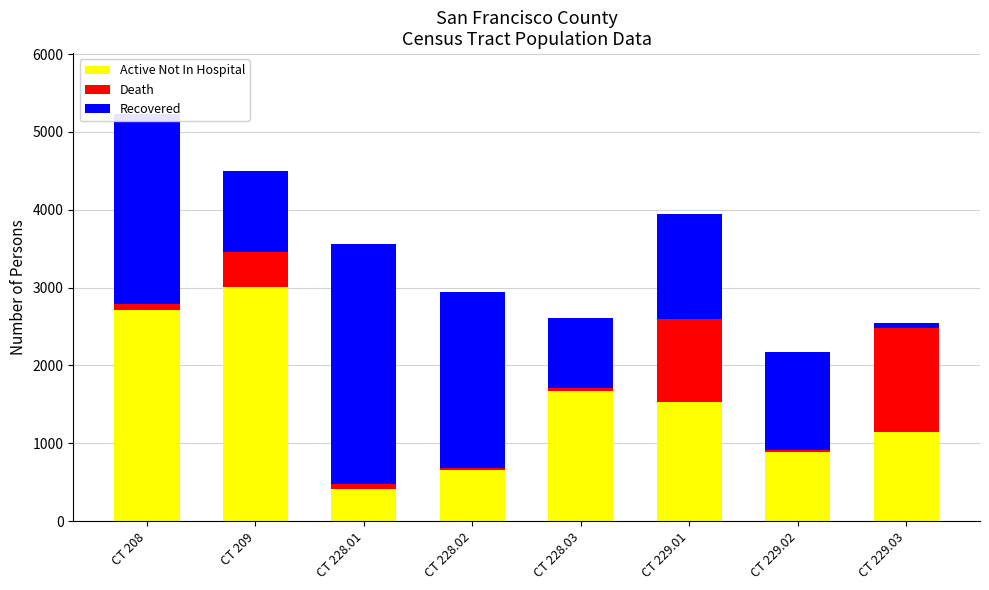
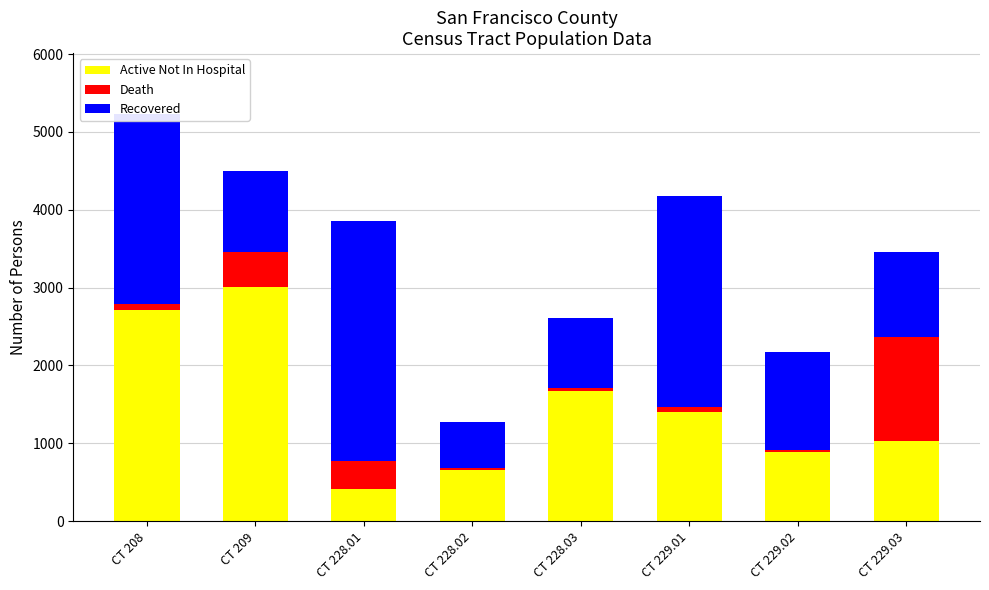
Death, CT 228.01: 100 -> 400
Recovered, CT 228.02: 2300 -> 600
Active Not In Hospital, CT 229.01: 1500 -> 1400
Death, CT 229.01: 1100 -> 100
Recovered, CT 229.01: 1300 -> 2700
Active Not In Hospital, CT 229.03: 1100 -> 1000
Recovered, CT 229.03: 100 -> 1100
